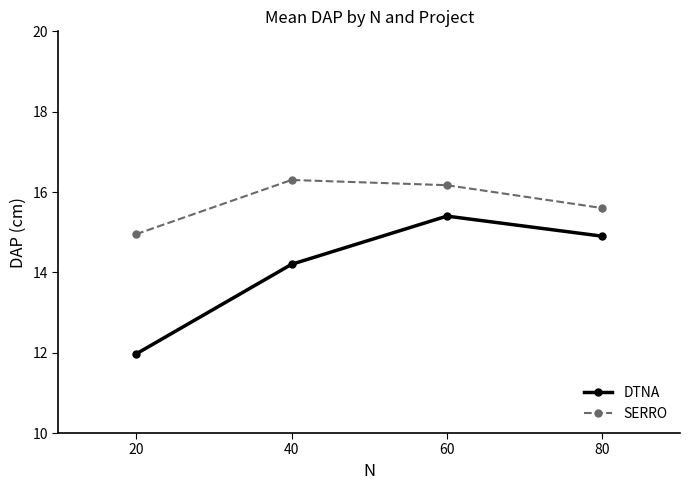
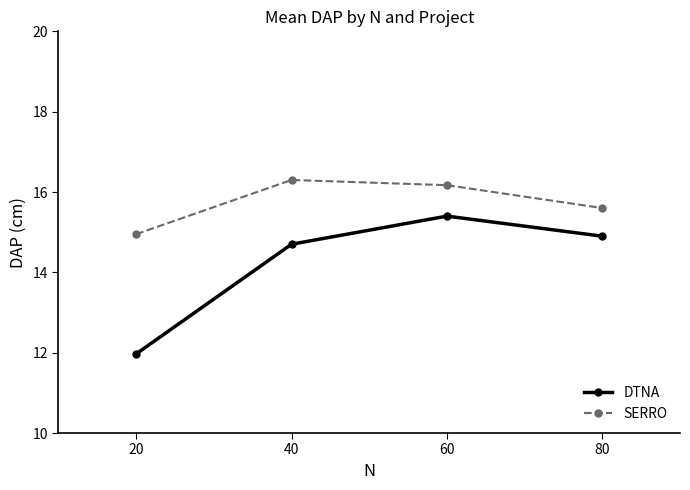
DTNA, 40: 14.2 -> 14.7
